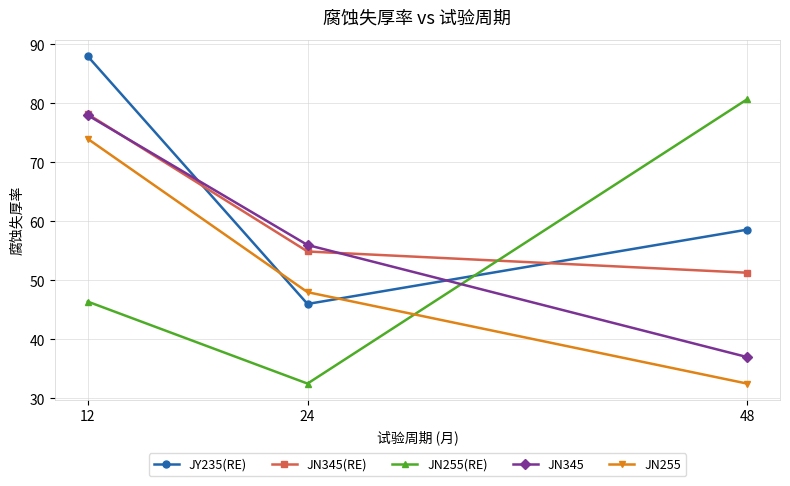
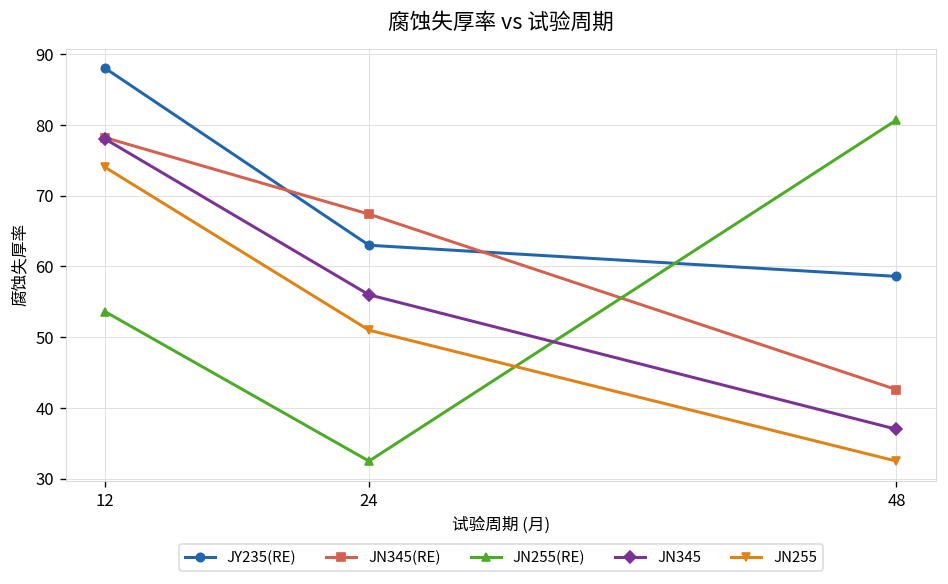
JN255(RE), 12: 46 -> 54
JY235(RE), 24: 46 -> 63
JN345(RE), 24: 55 -> 67
JN255, 24: 48 -> 51
JN345(RE), 48: 51 -> 43
